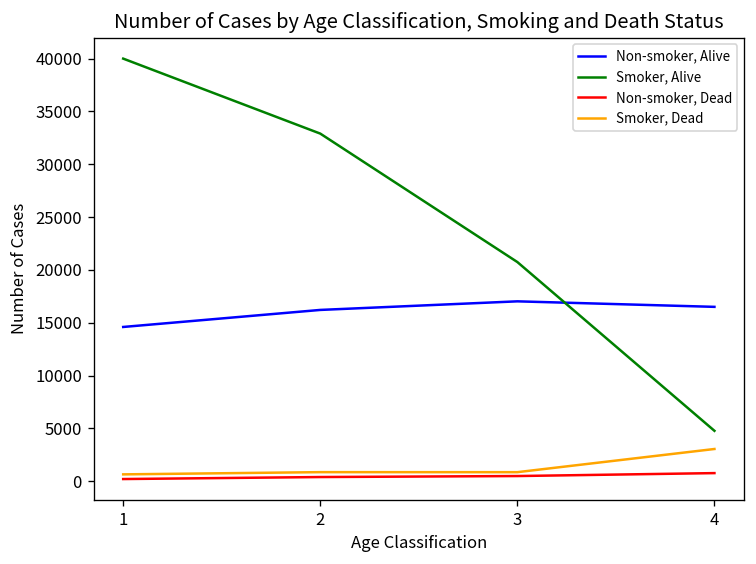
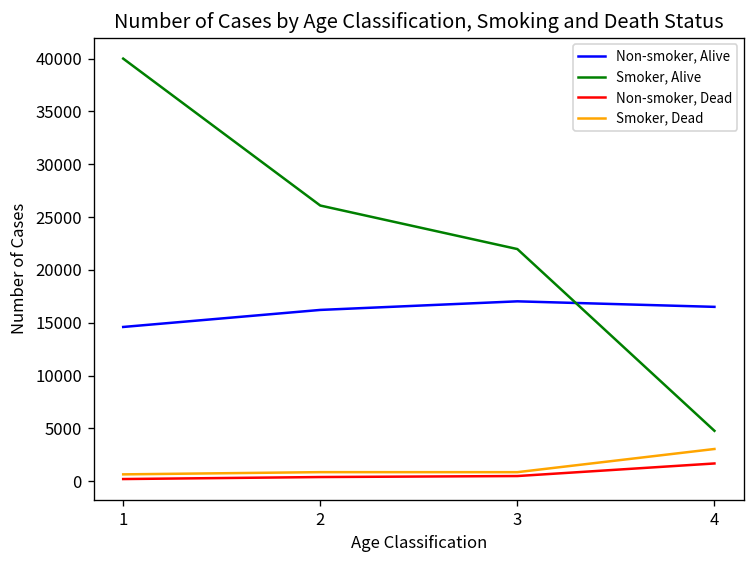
Smoker, Alive, 2: 33000 -> 26000
Smoker, Alive, 3: 21000 -> 22000
Non-smoker, Dead, 4: 1000 -> 2000
